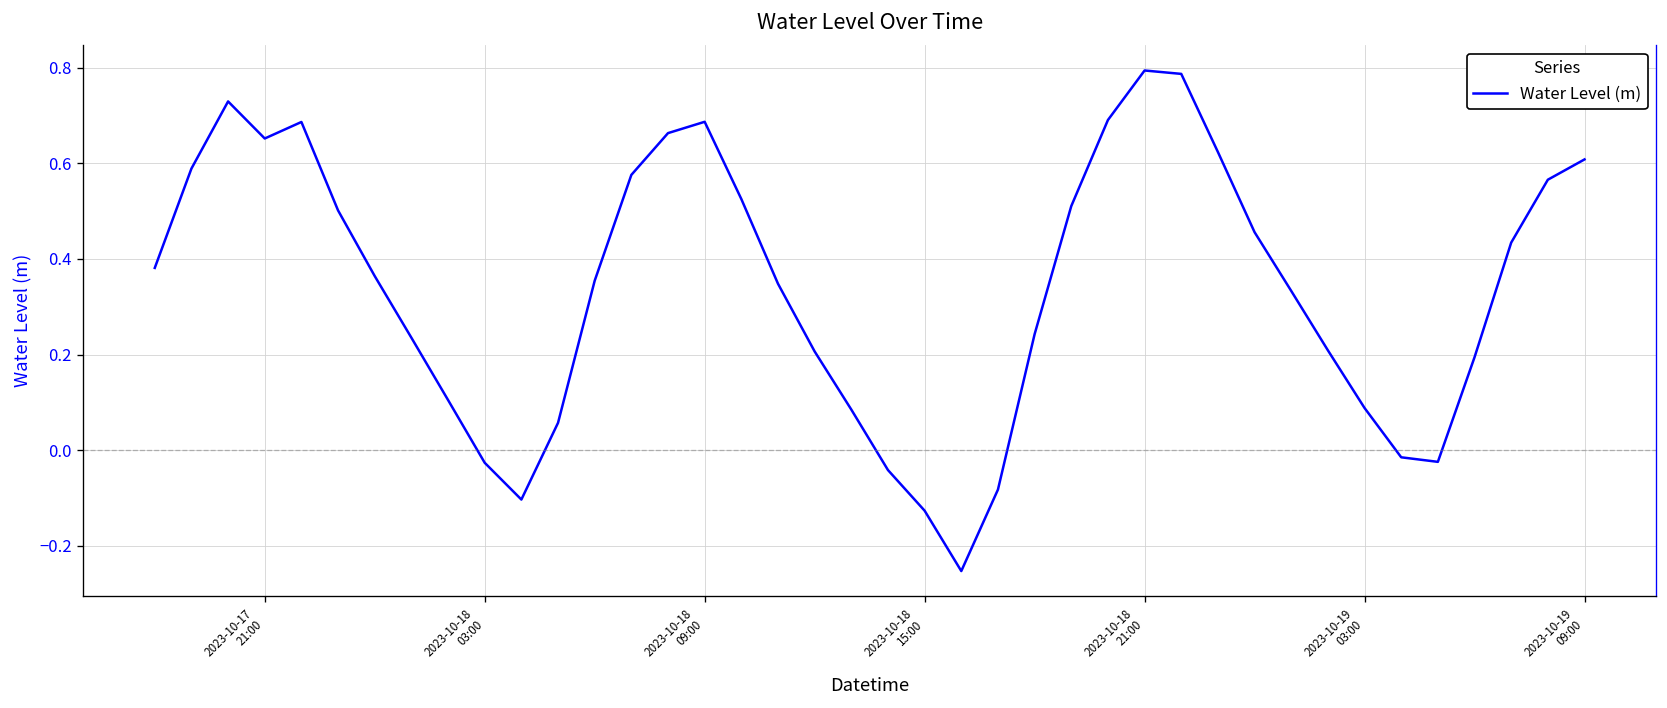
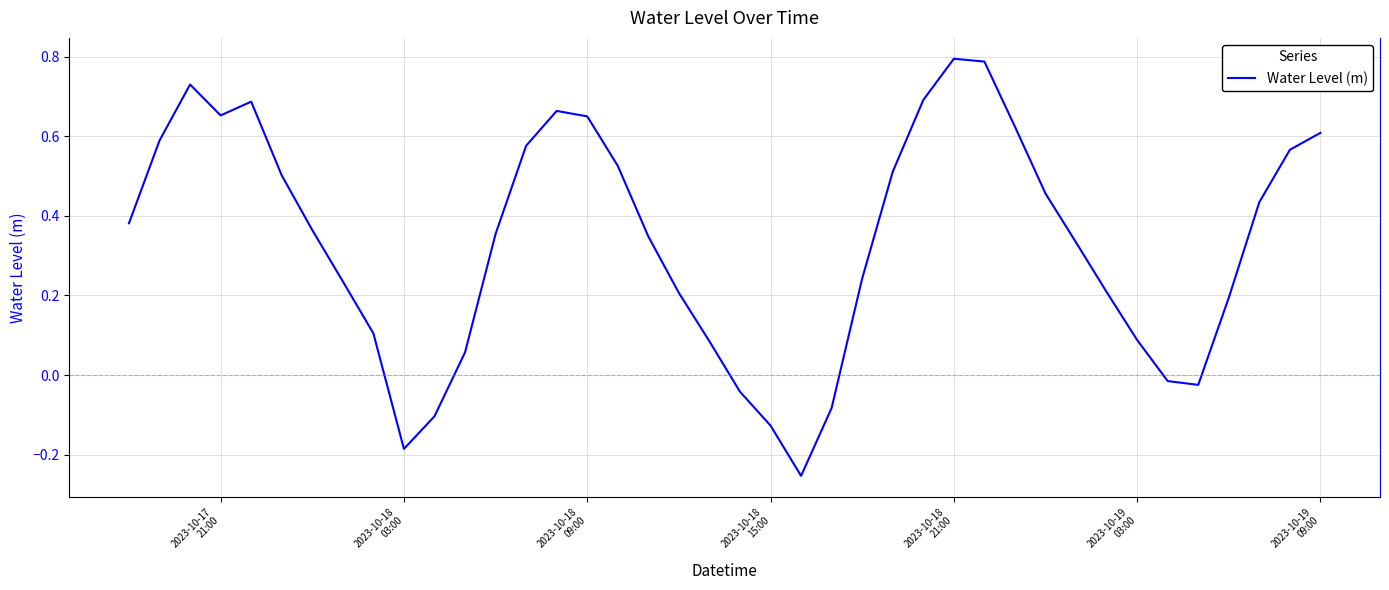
2023-10-18 03:00: -0.03 -> -0.19
2023-10-18 09:00: 0.69 -> 0.65
